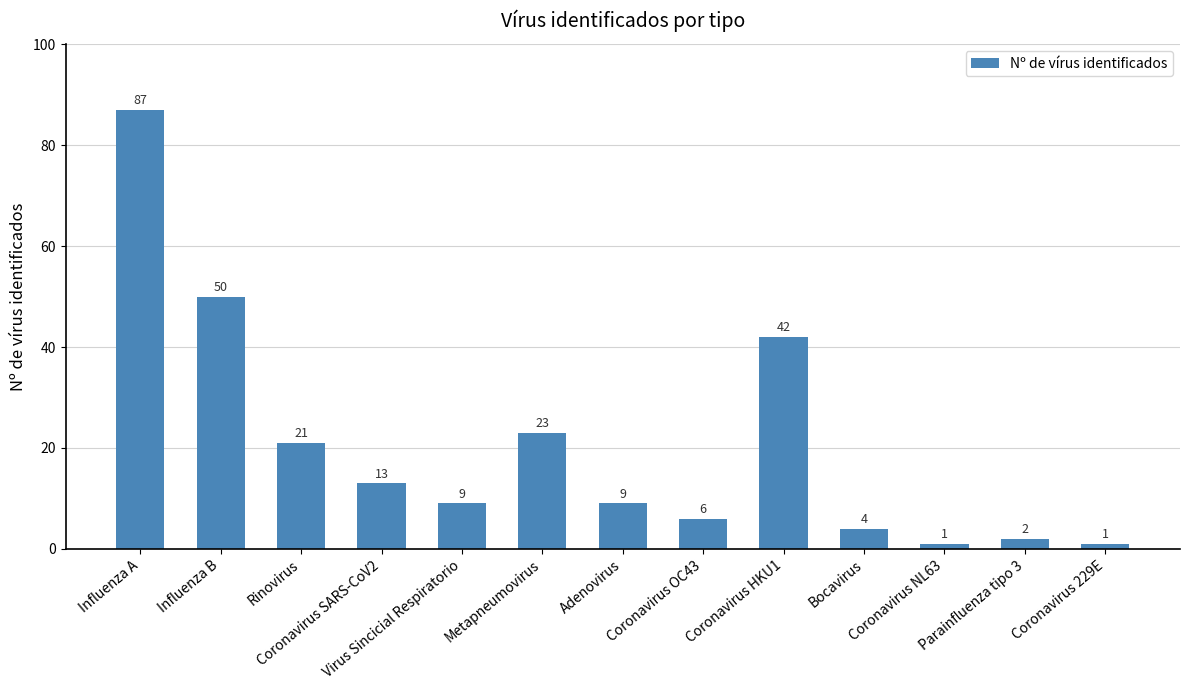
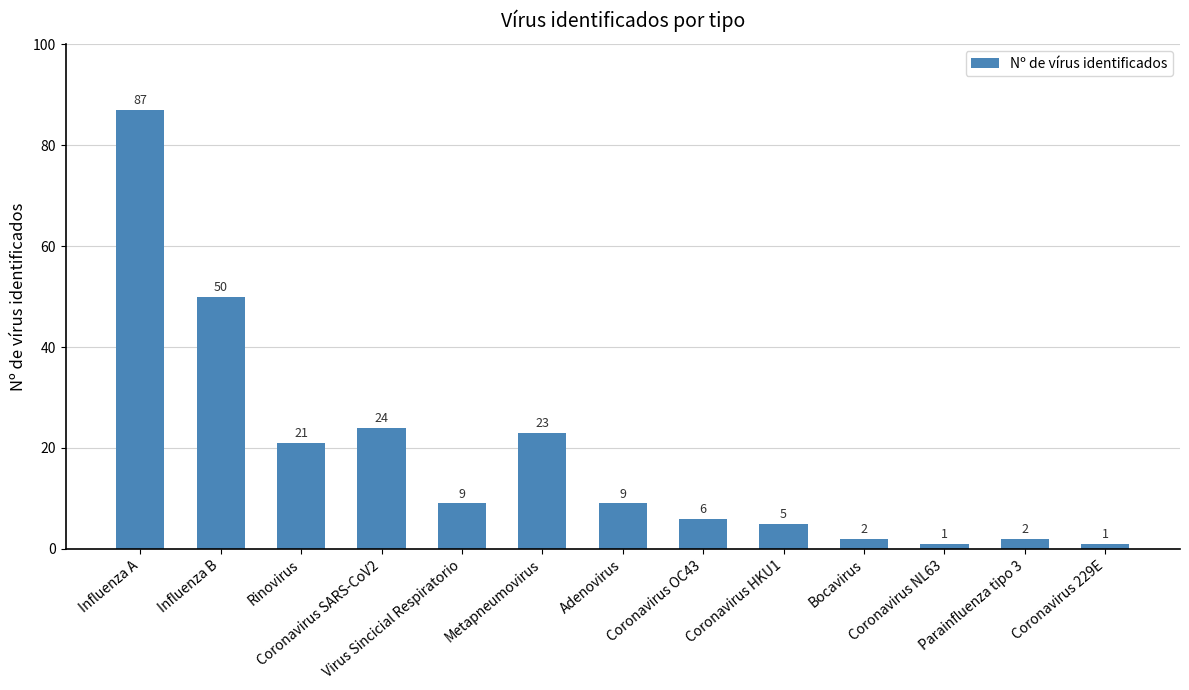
Coronavirus SARS-CoV2: 13 -> 24
Coronavirus HKU1: 42 -> 5
Bocavirus: 4 -> 2
